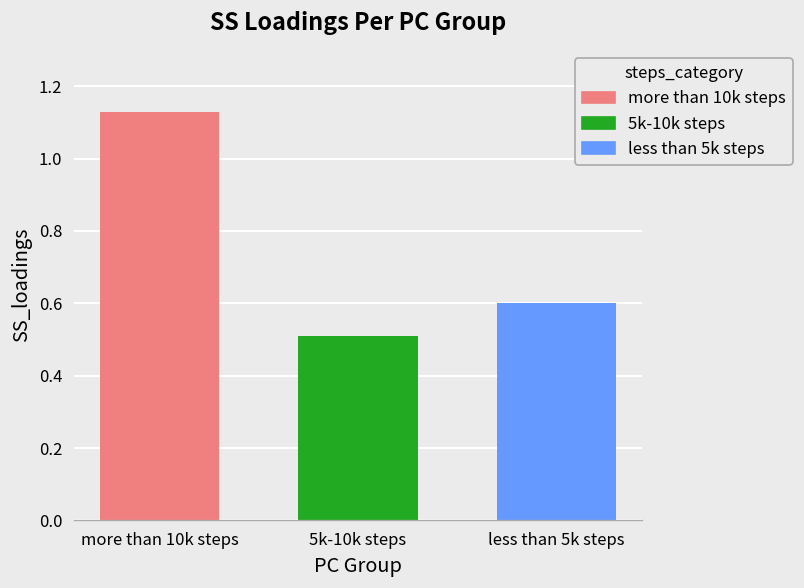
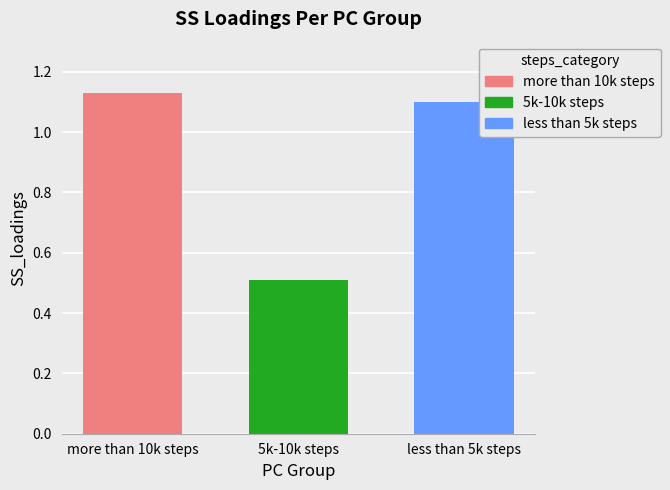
less than 5k steps: 0.6 -> 1.1
